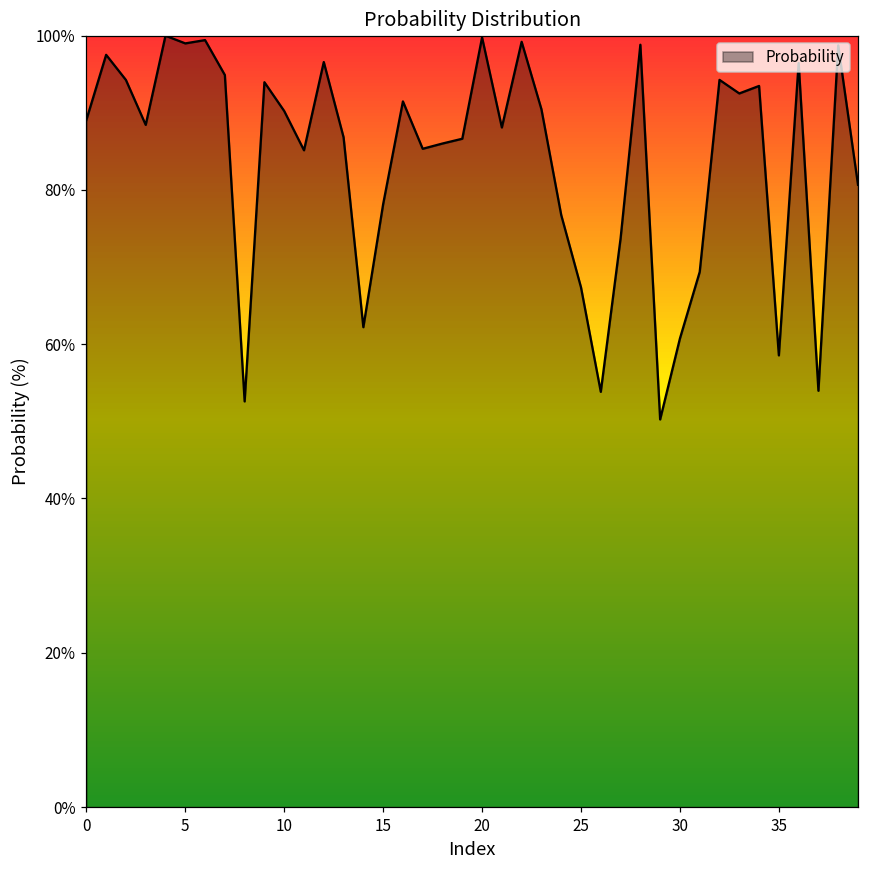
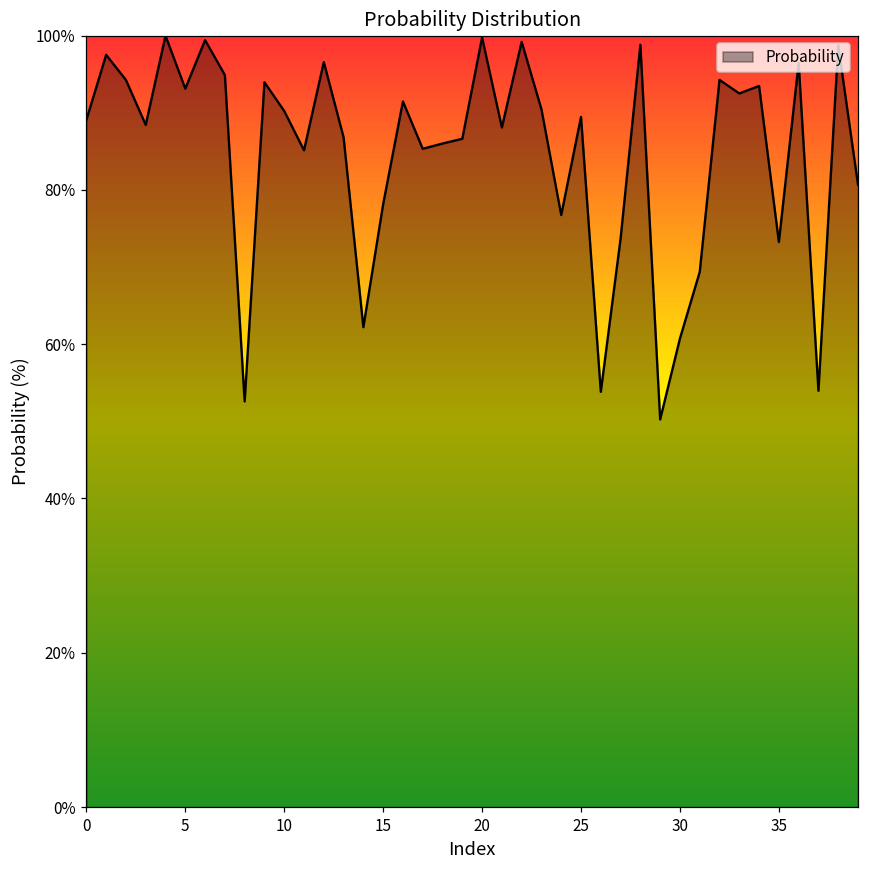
5: 99% -> 93%
25: 67% -> 89%
35: 59% -> 73%
